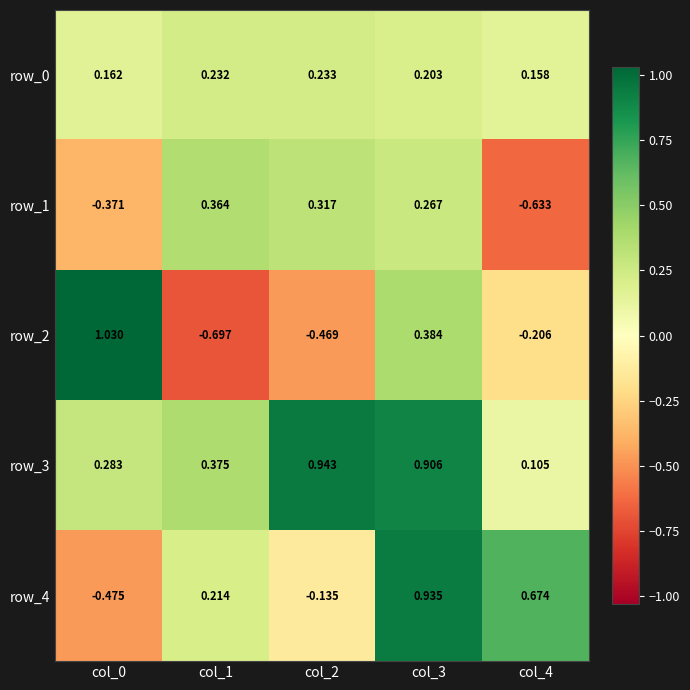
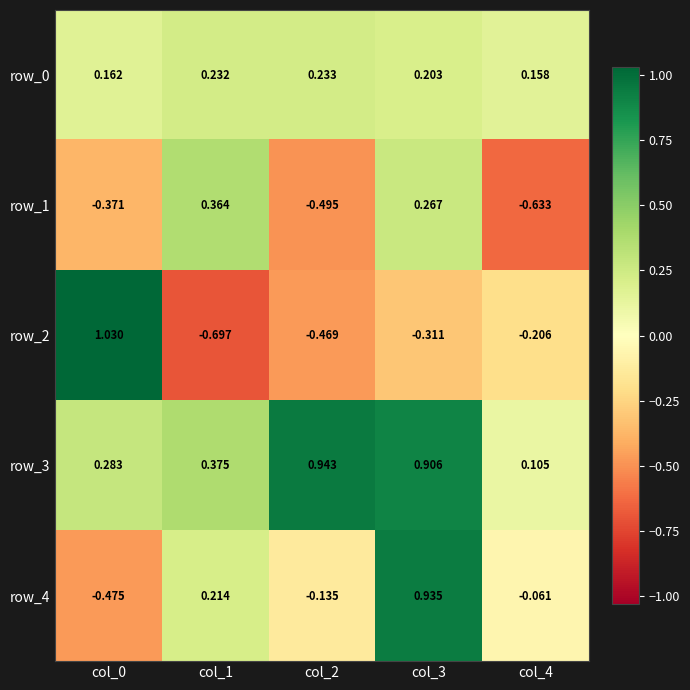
row_1, col_2: 0.317 -> -0.495
row_2, col_3: 0.384 -> -0.311
row_4, col_4: 0.674 -> -0.061
